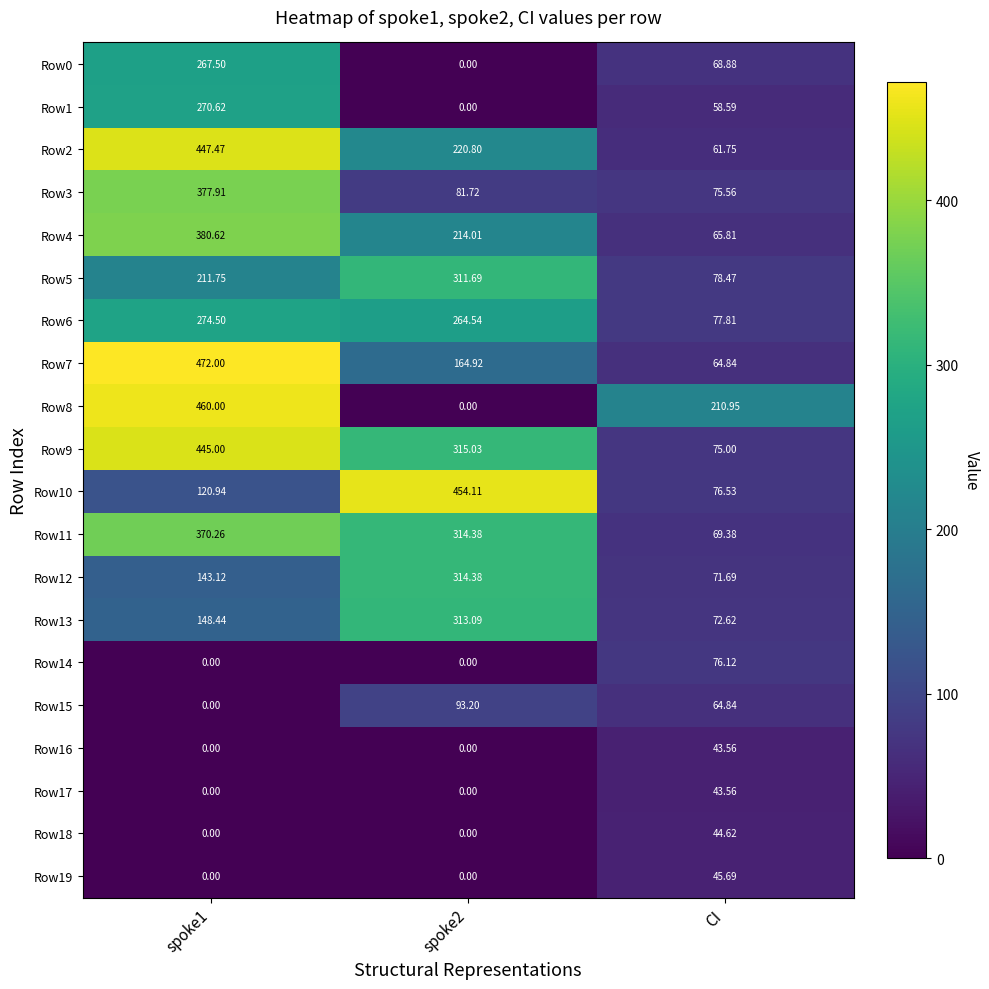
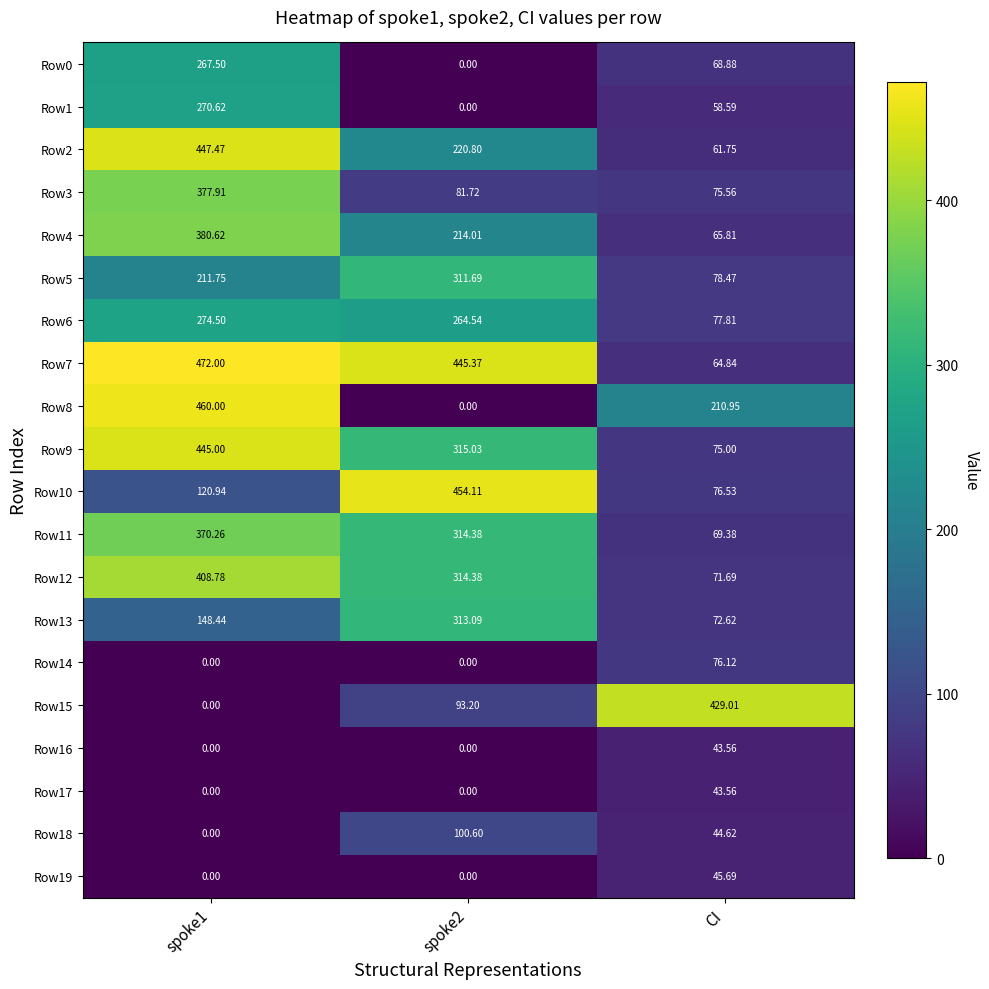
Row7, spoke2: 164.92 -> 445.37
Row12, spoke1: 143.12 -> 408.78
Row15, CI: 64.84 -> 429.01
Row18, spoke2: 0.00 -> 100.60
